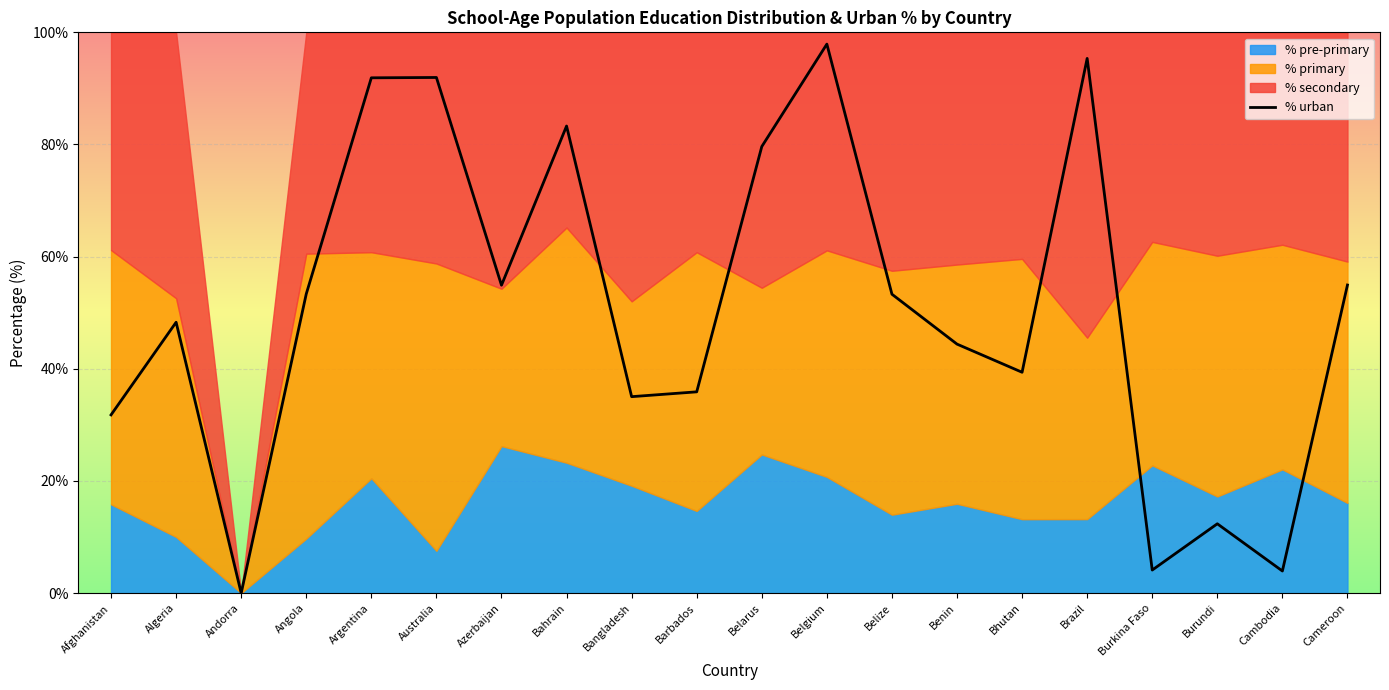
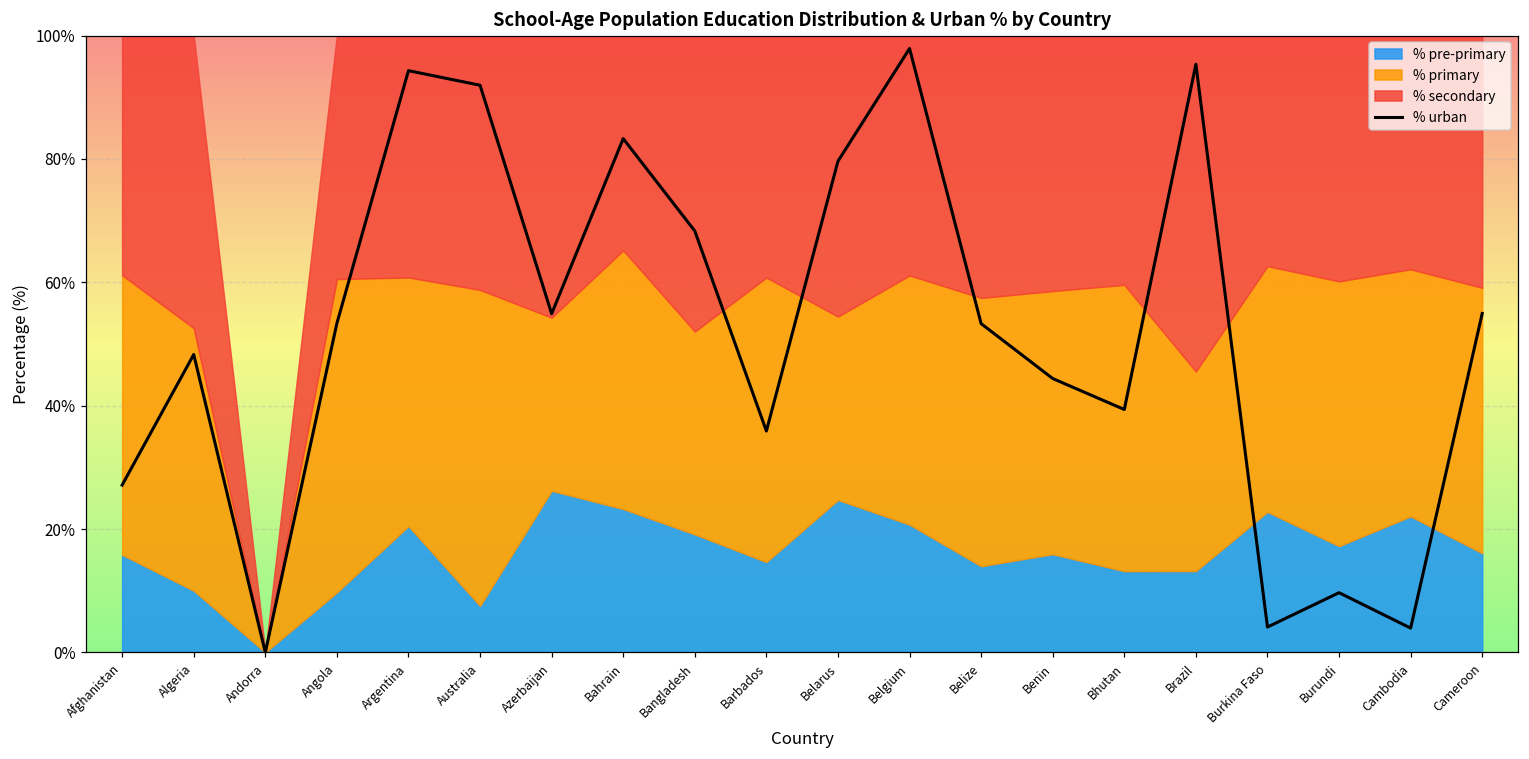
% urban, Afghanistan: 32% -> 27%
% urban, Argentina: 92% -> 94%
% urban, Bangladesh: 35% -> 68%
% urban, Burundi: 12% -> 10%
